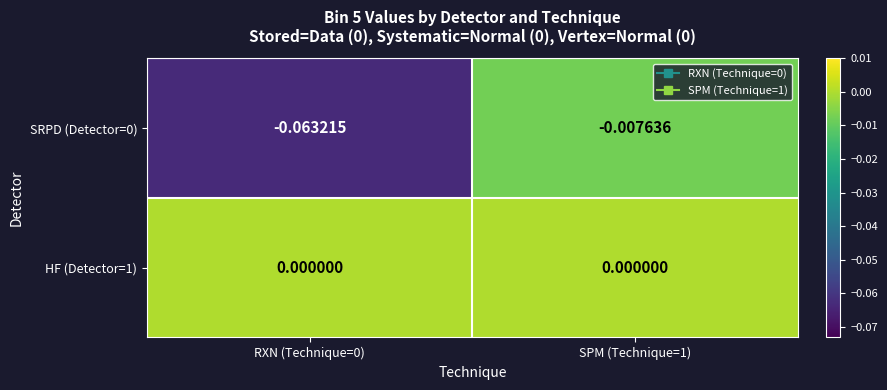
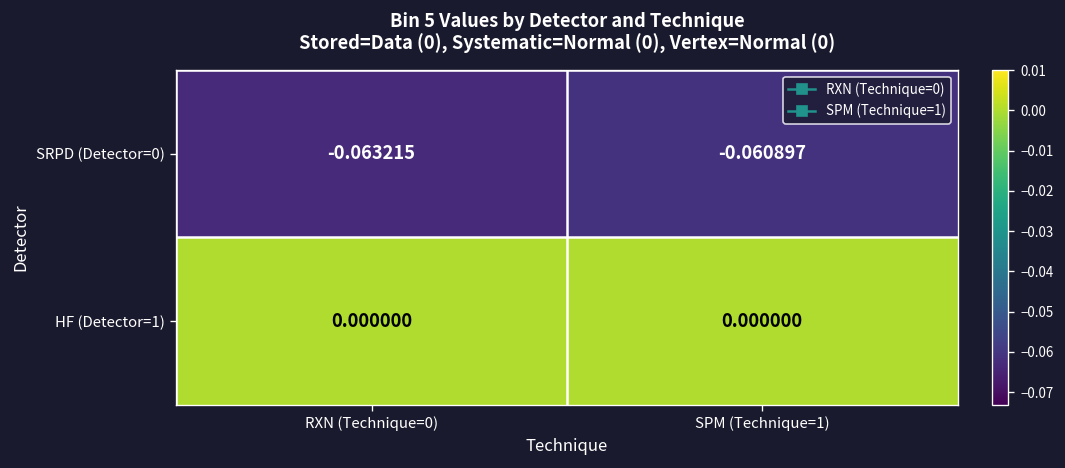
SRPD (Detector=0), SPM (Technique=1): -0.007636 -> -0.060897
